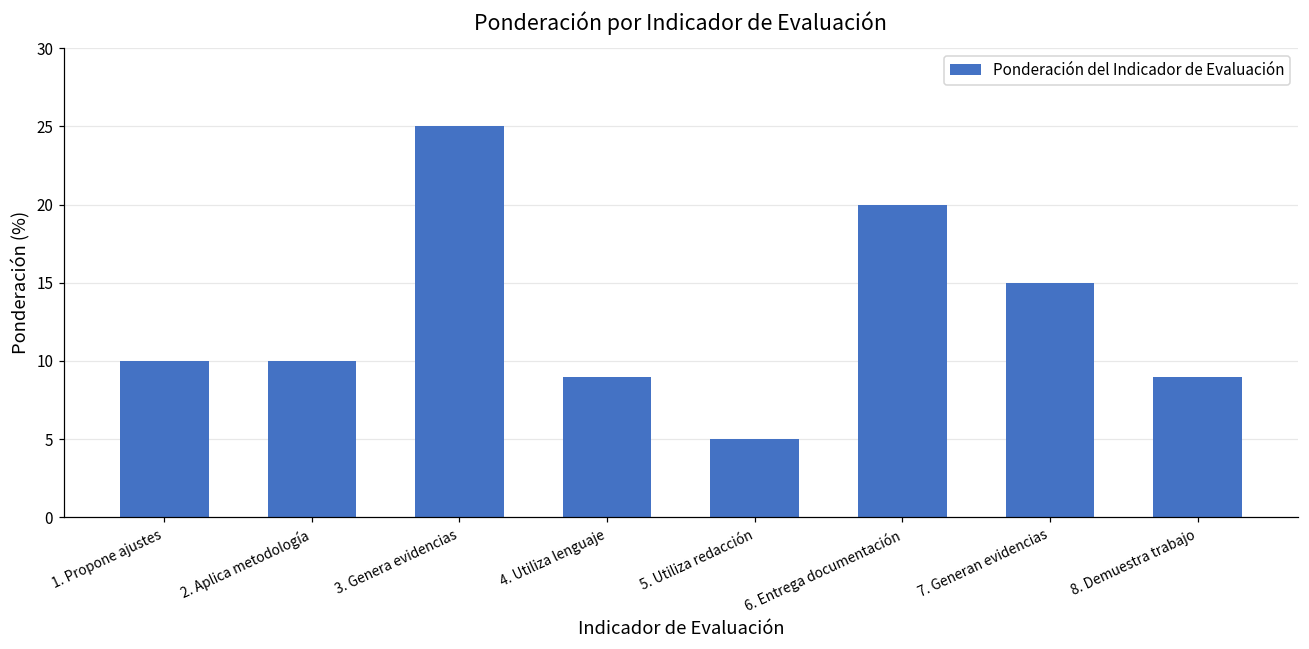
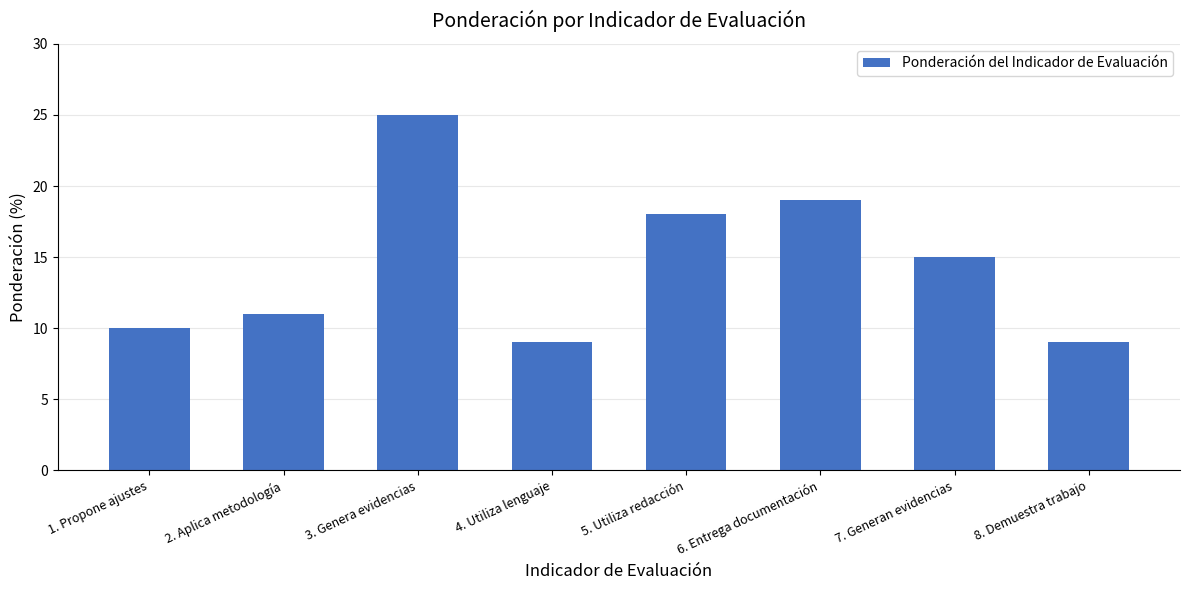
2. Aplica metodología: 10 -> 11
5. Utiliza redacción: 5 -> 18
6. Entrega documentación: 20 -> 19
